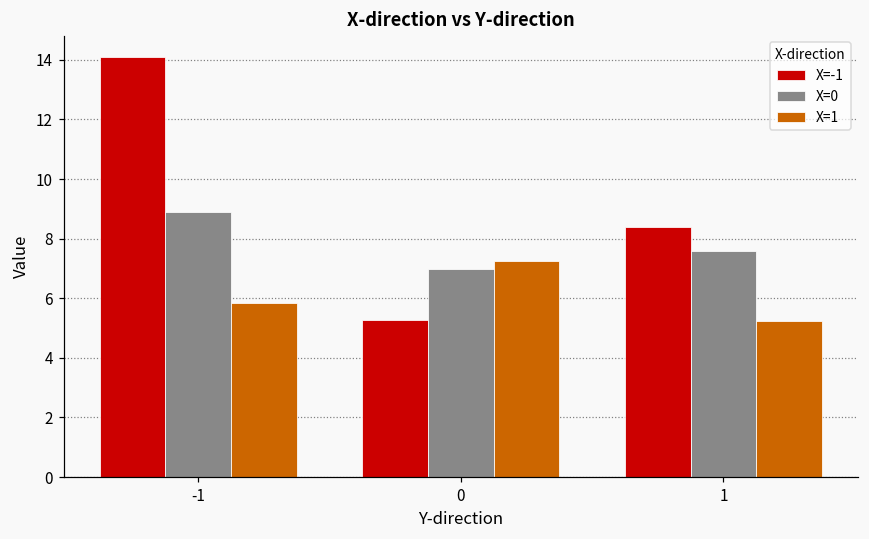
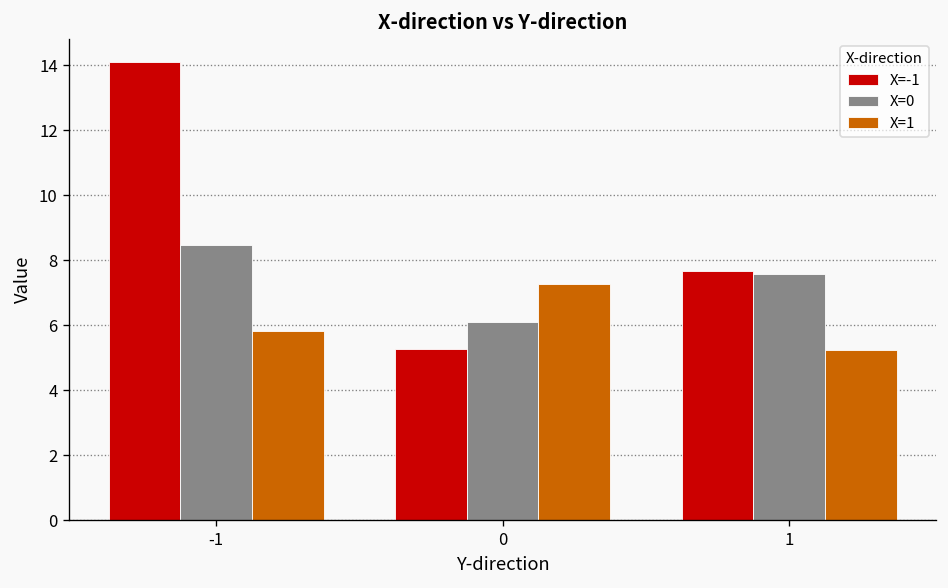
X=0, -1: 8.9 -> 8.5
X=0, 0: 7.0 -> 6.1
X=-1, 1: 8.4 -> 7.7
